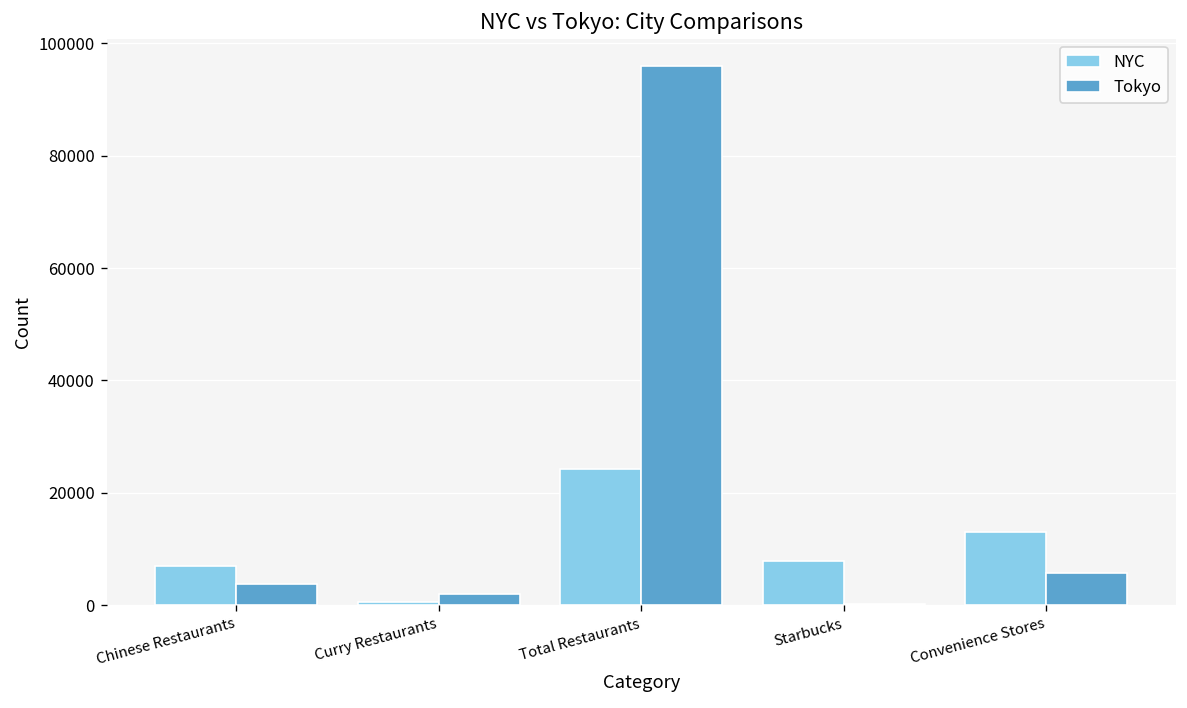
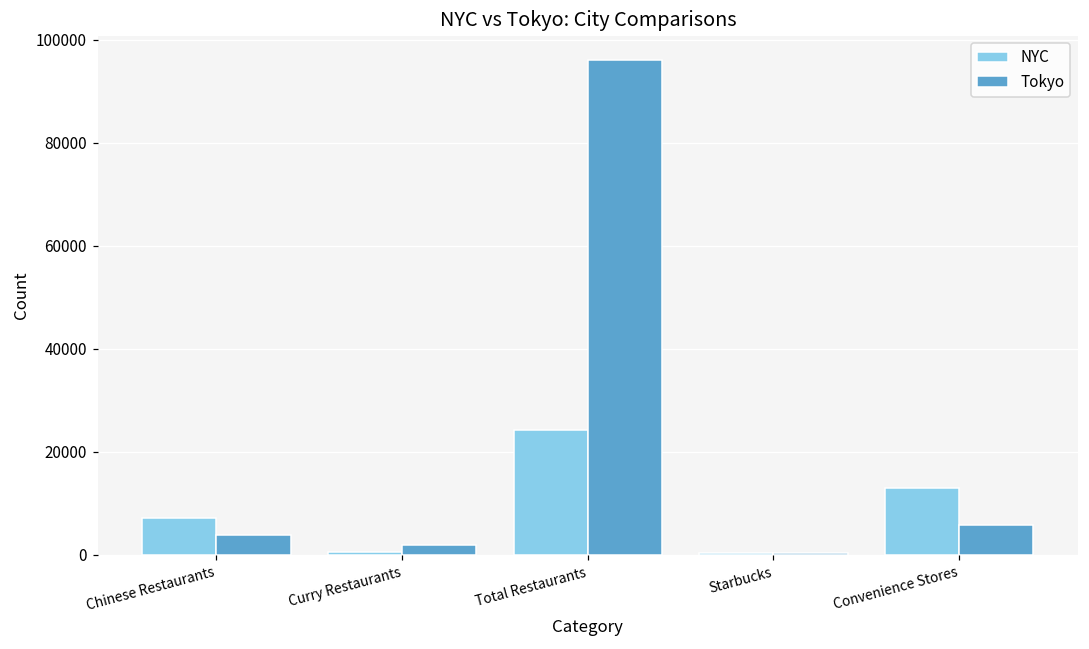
NYC, Starbucks: 8000 -> 0
